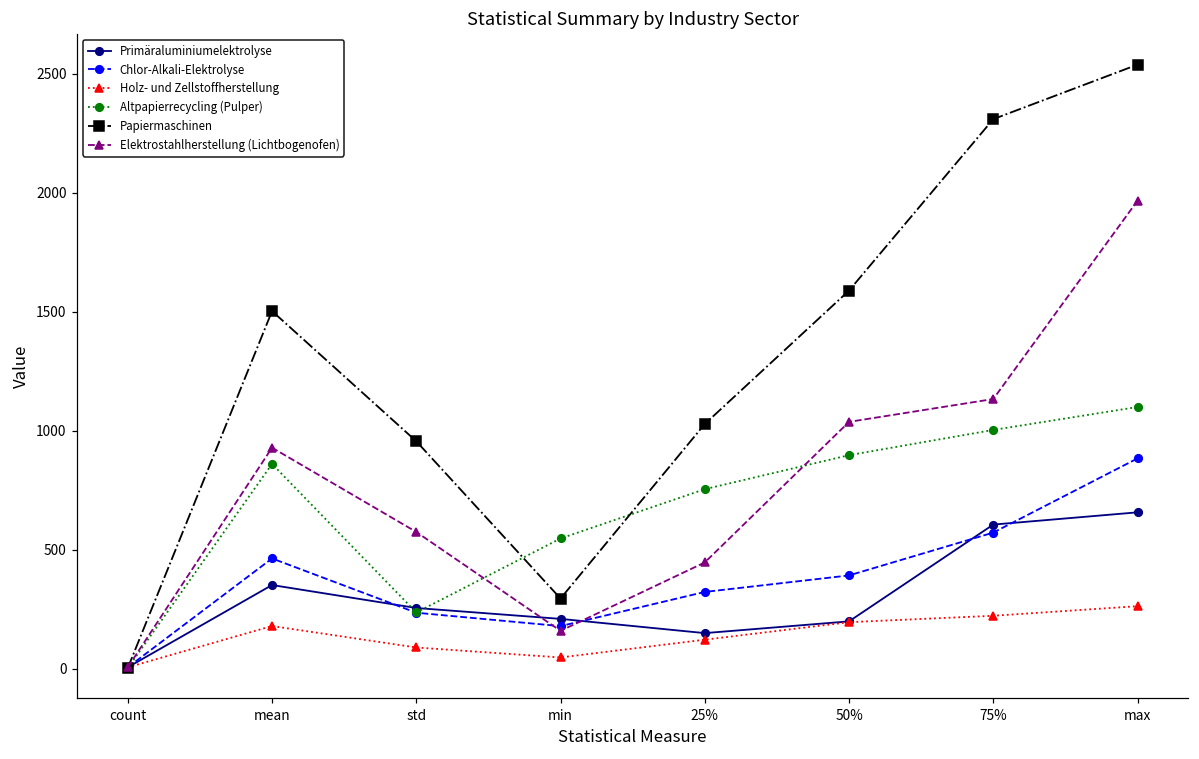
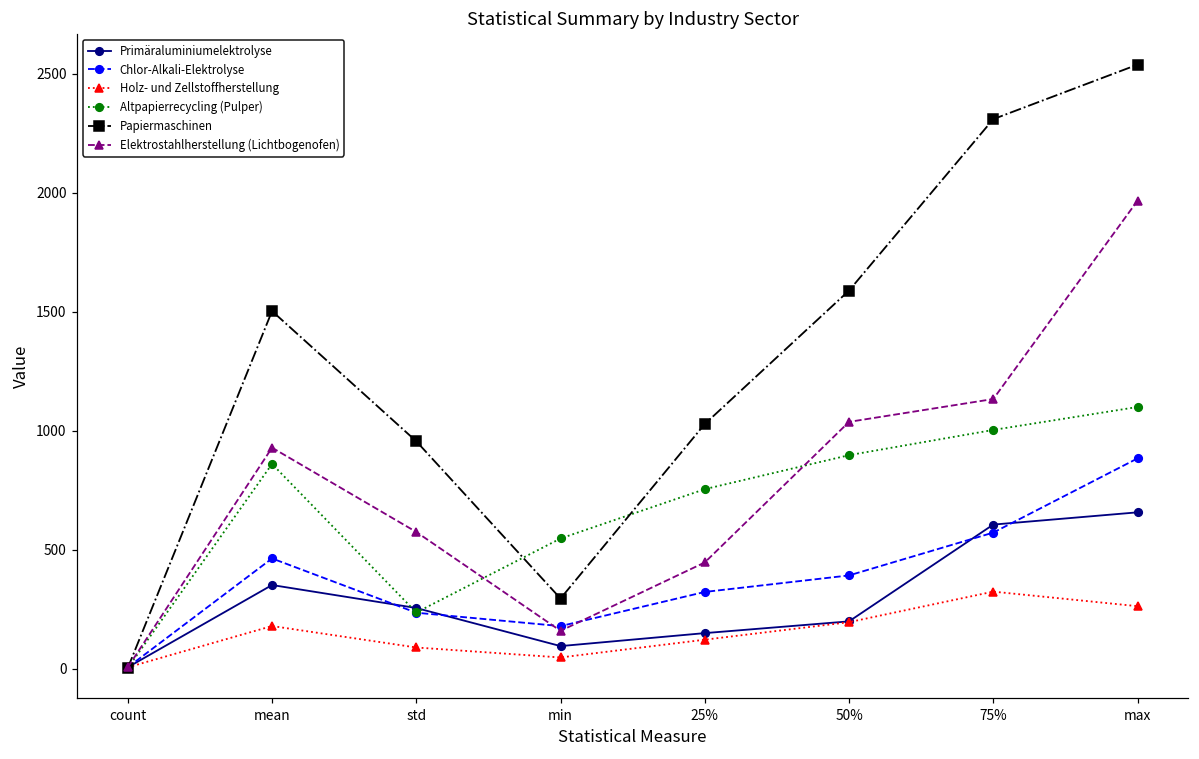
Primäraluminiumelektrolyse, min: 210 -> 100
Holz- und Zellstoffherstellung, 75%: 220 -> 320
